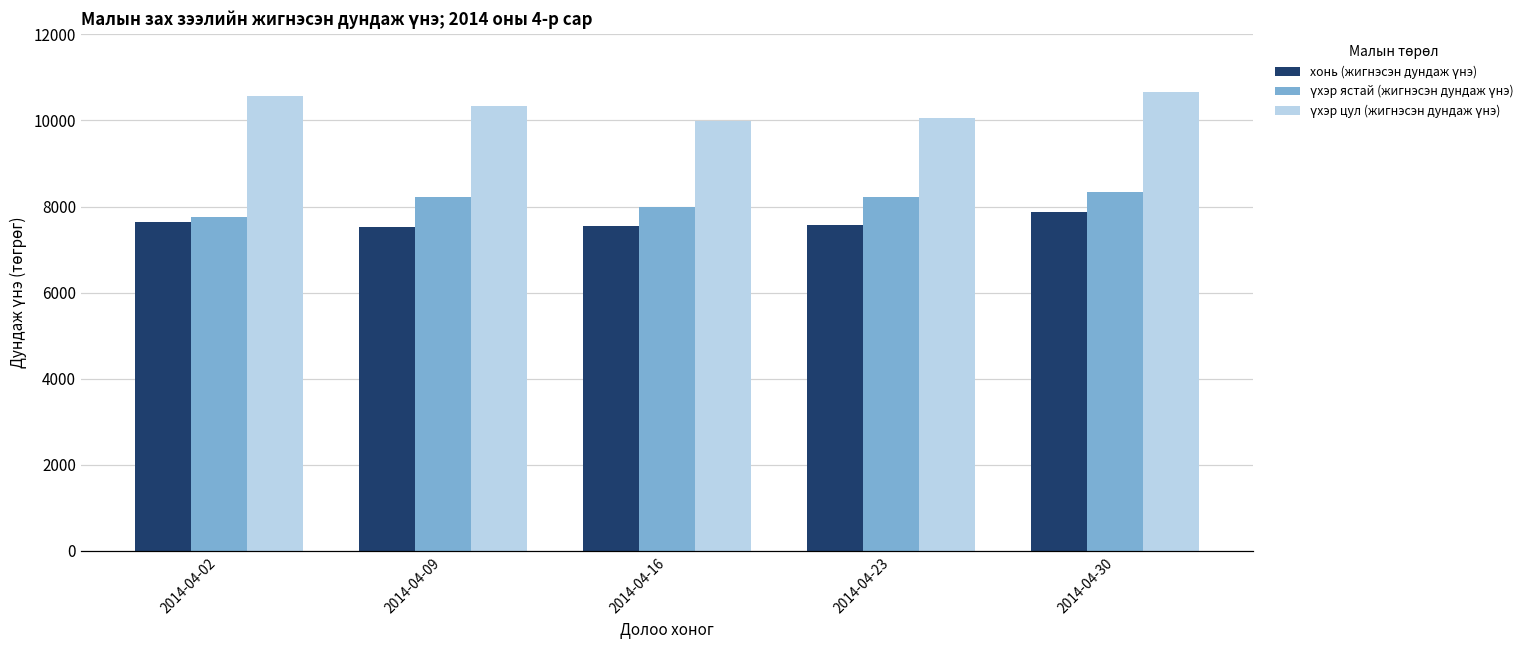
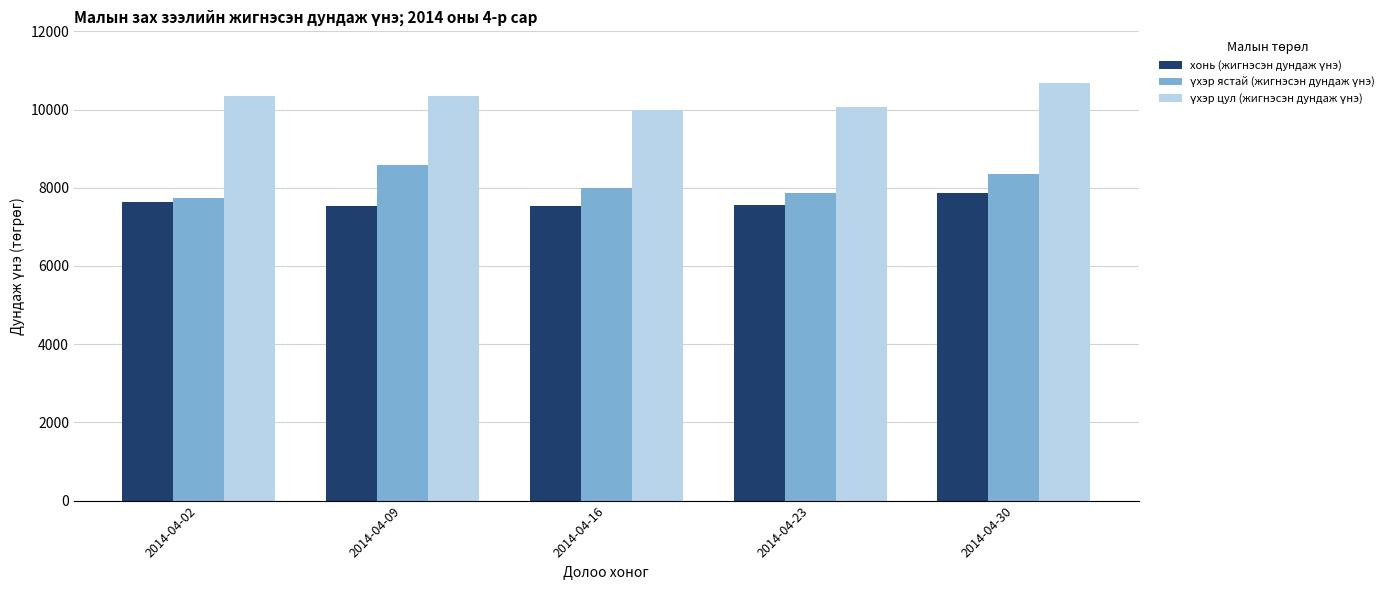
үхэр цул (жигнэсэн дундаж үнэ), 2014-04-02: 10600 -> 10300
үхэр ястай (жигнэсэн дундаж үнэ), 2014-04-09: 8200 -> 8600
үхэр ястай (жигнэсэн дундаж үнэ), 2014-04-23: 8200 -> 7900
